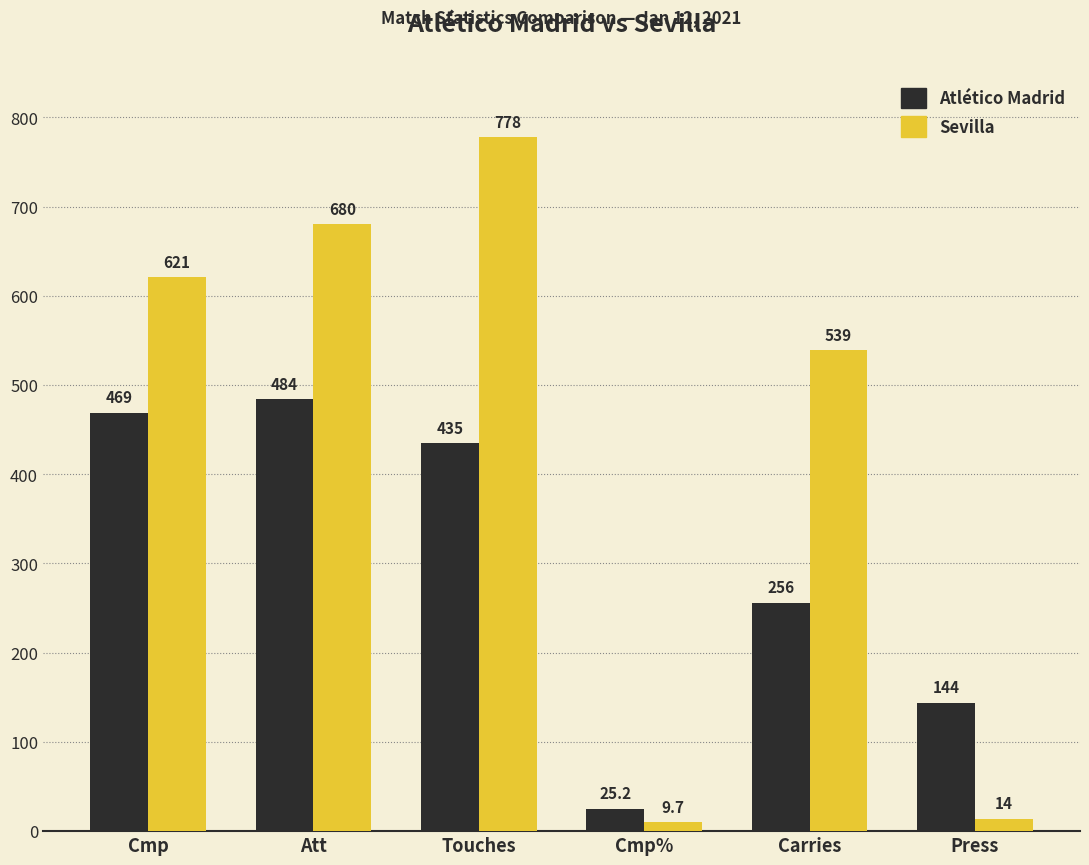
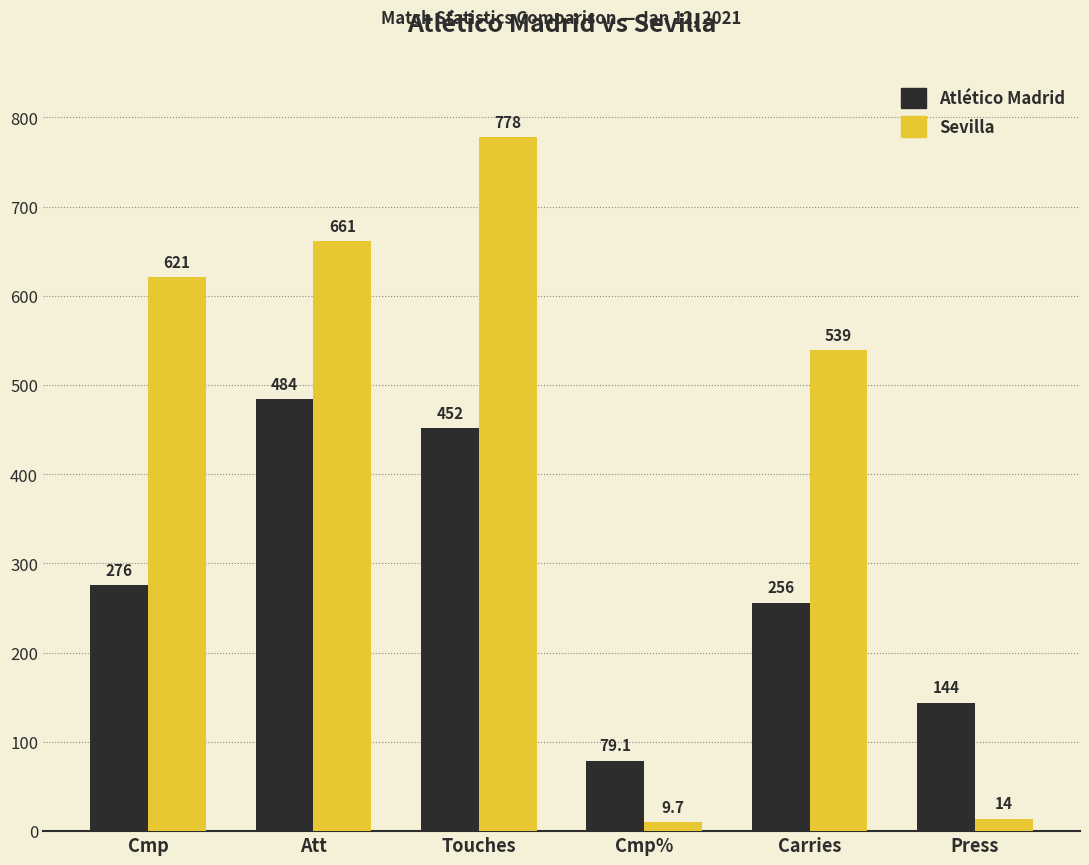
Atlético Madrid, Cmp: 469 -> 276
Sevilla, Att: 680 -> 661
Atlético Madrid, Touches: 435 -> 452
Atlético Madrid, Cmp%: 25.2 -> 79.1
